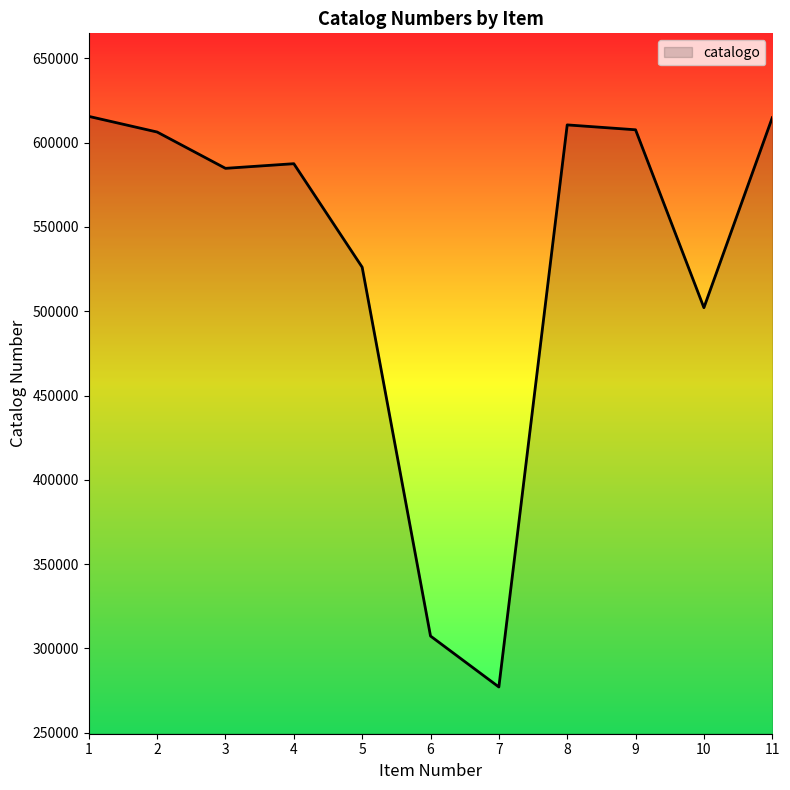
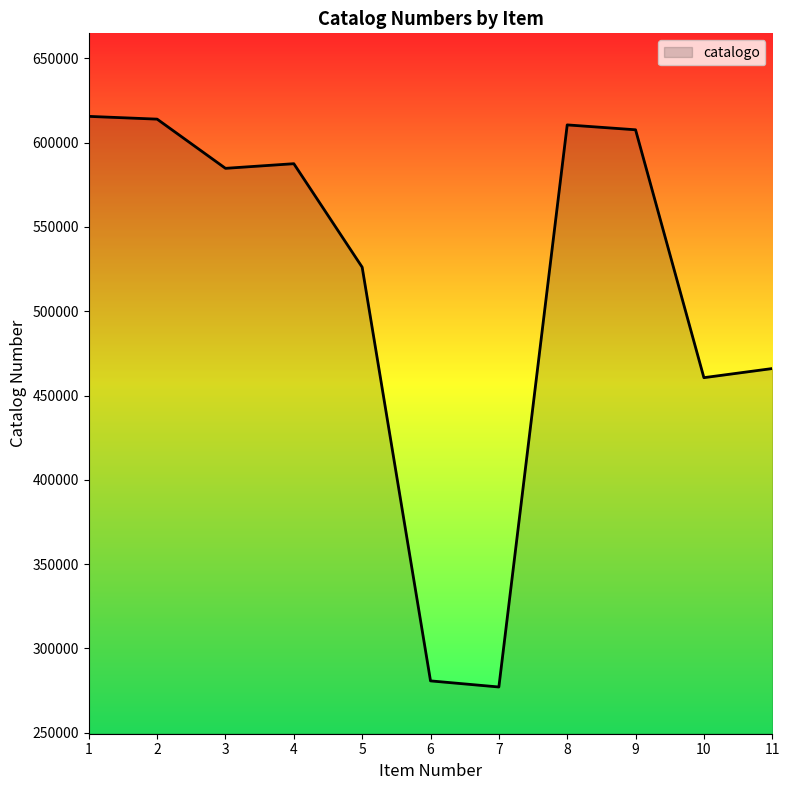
2: 606000 -> 614000
6: 307000 -> 281000
10: 502000 -> 461000
11: 615000 -> 466000
